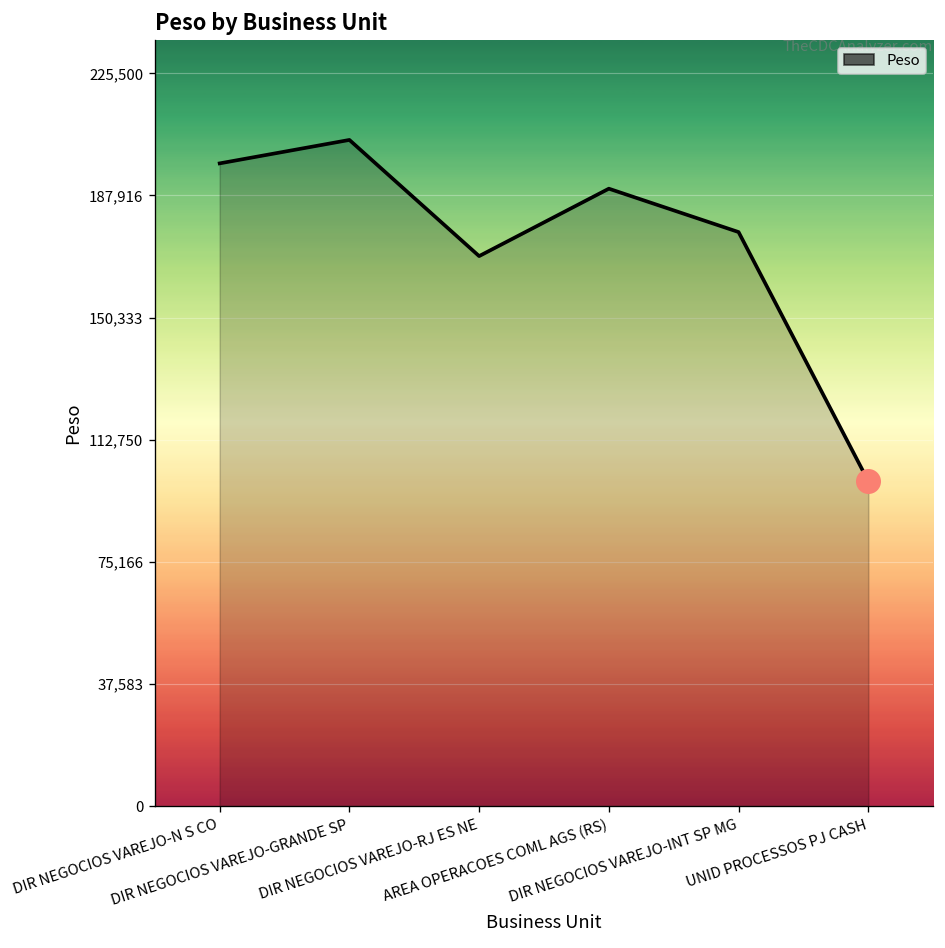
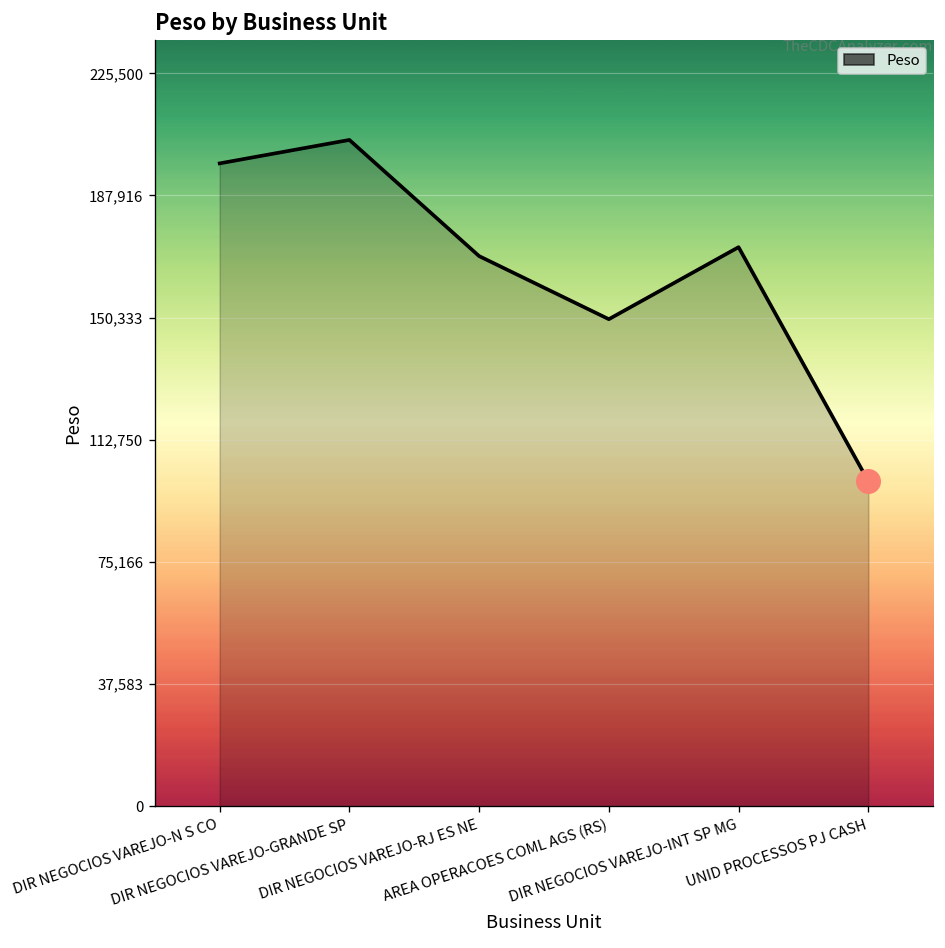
Peso, AREA OPERACOES COML AGS (RS): 190,000 -> 150,000
Peso, DIR NEGOCIOS VAREJO-INT SP MG: 177,000 -> 172,000
